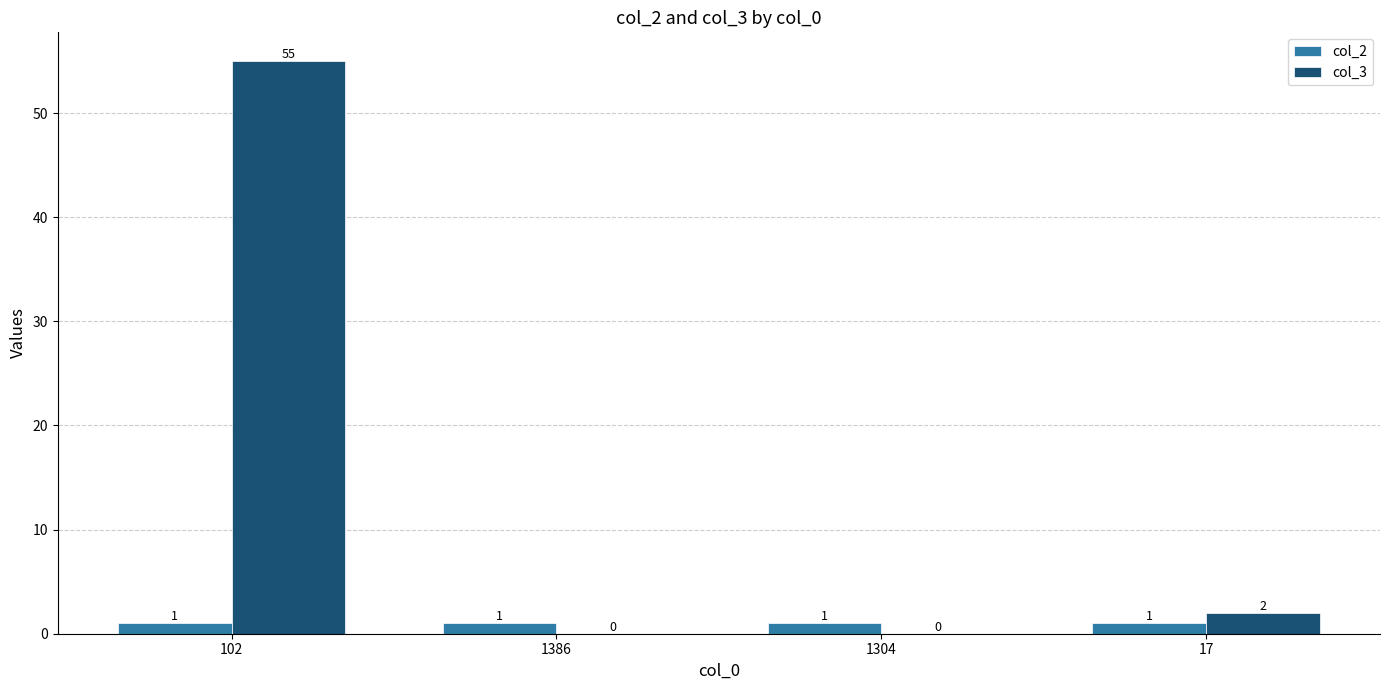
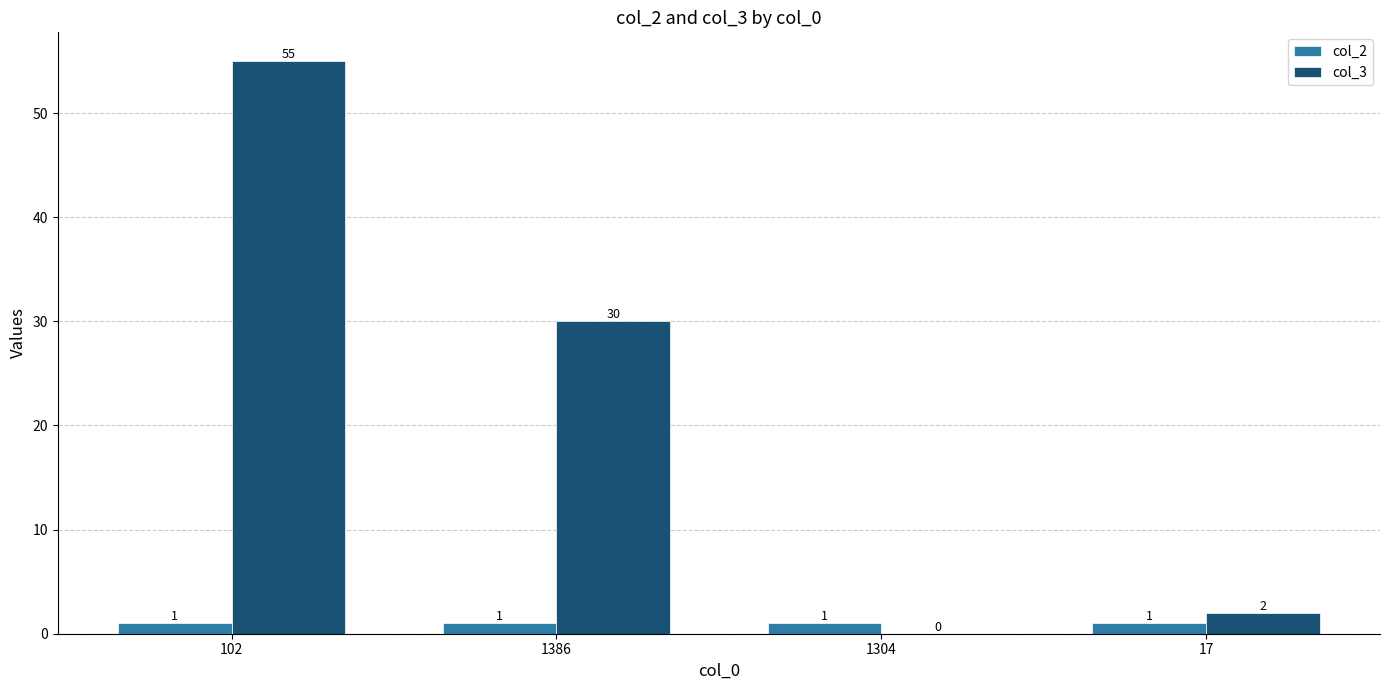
col_3, 1386: 0 -> 30
